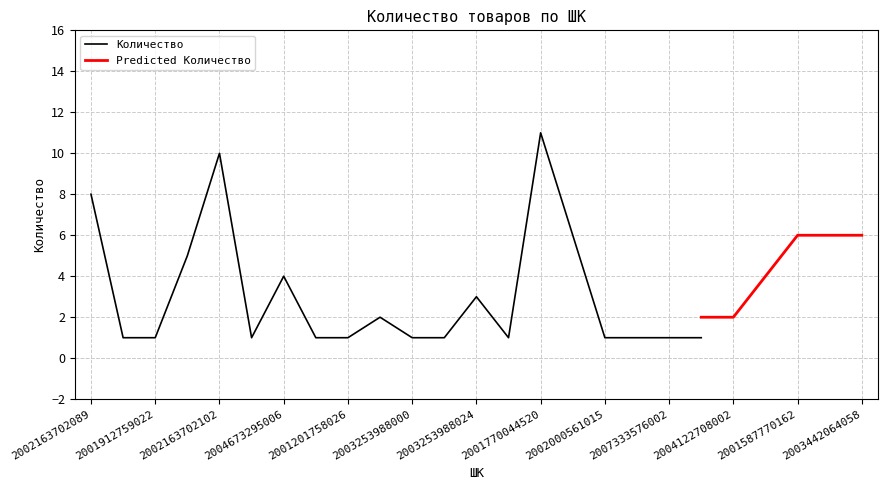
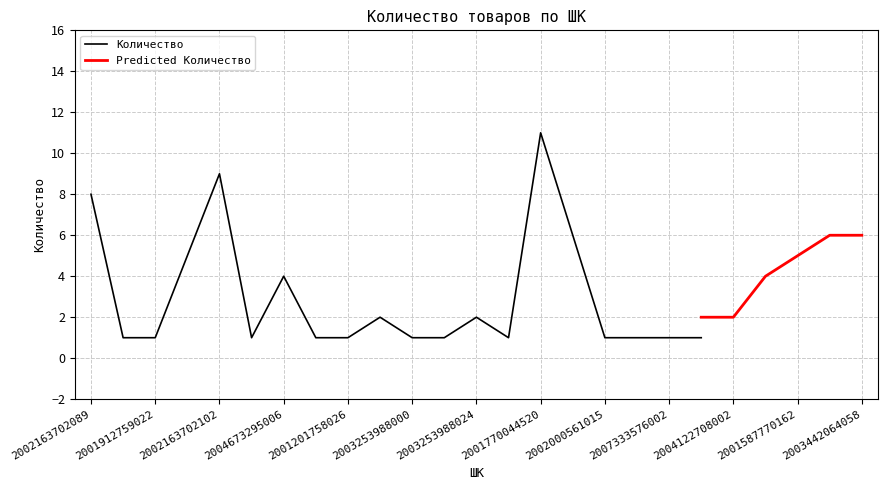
Количество, 2002163702102: 10 -> 9
Количество, 2003253988024: 3 -> 2
Predicted Количество, 2001587770162: 6 -> 5
